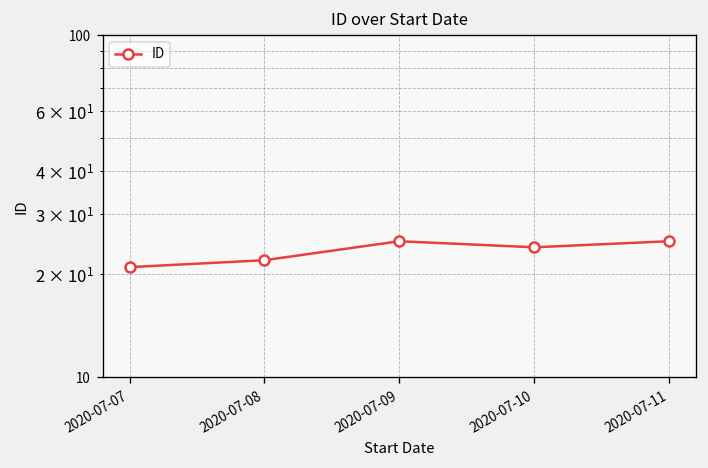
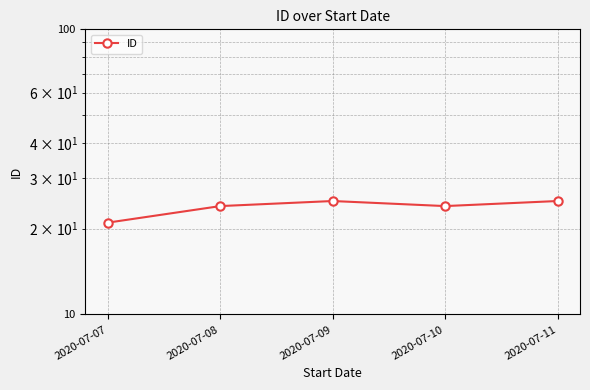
2020-07-08: 22 -> 24
